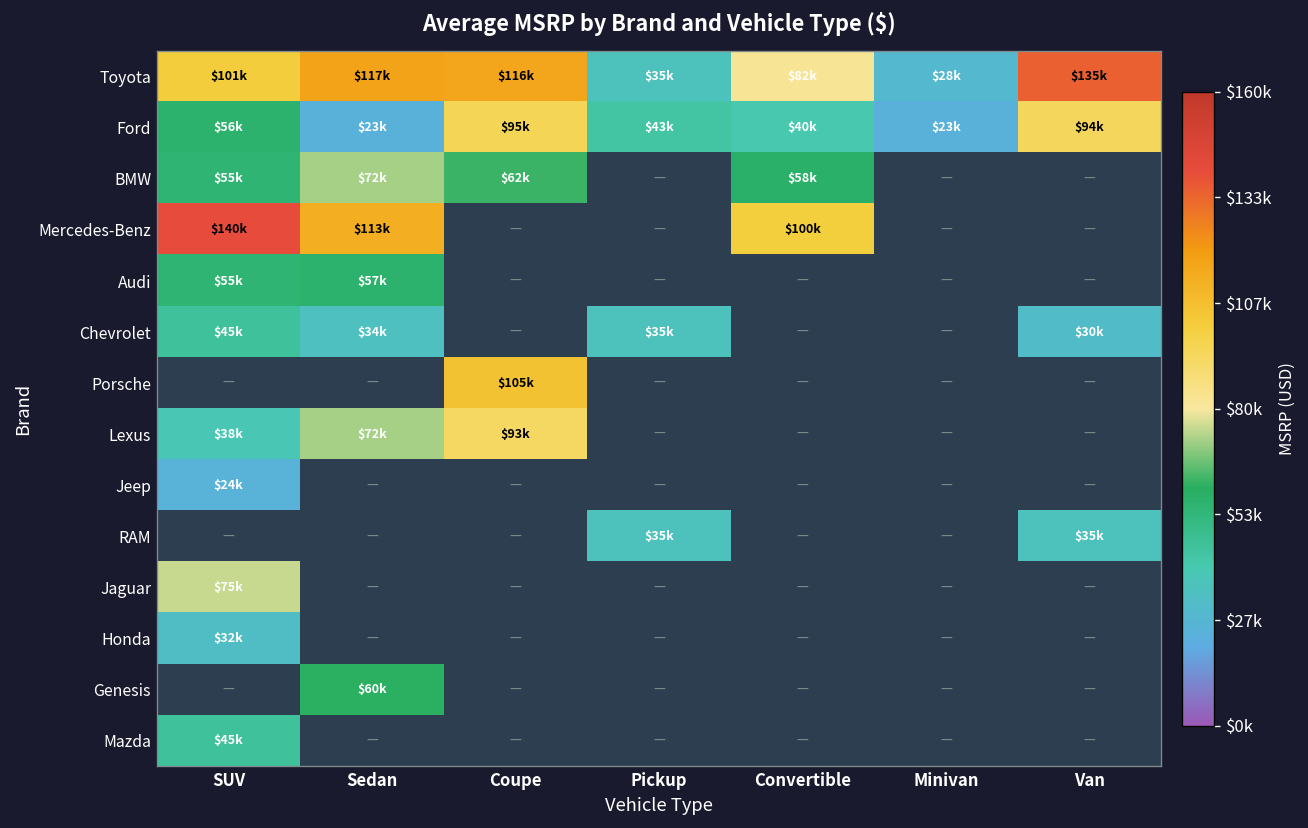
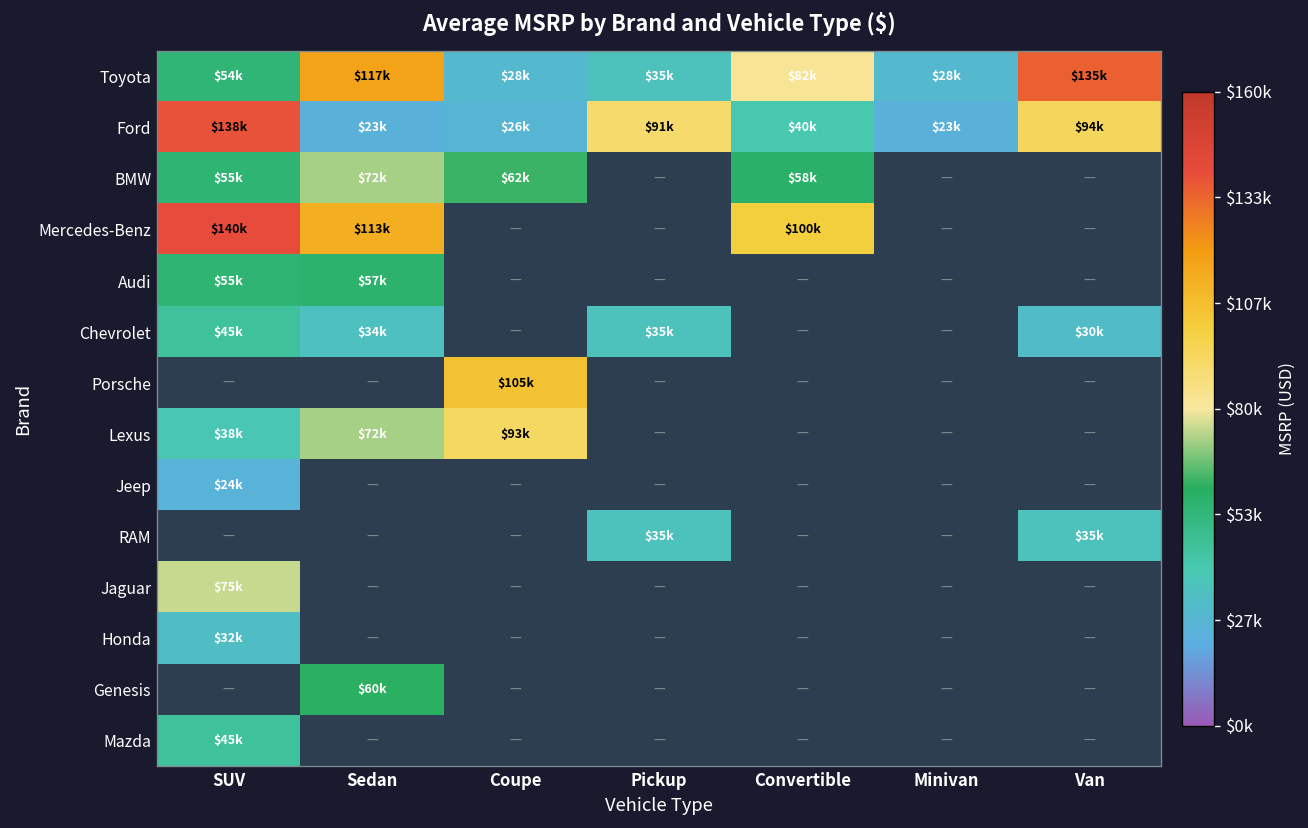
Toyota, SUV: $101k -> $54k
Toyota, Coupe: $116k -> $28k
Ford, SUV: $56k -> $138k
Ford, Coupe: $95k -> $26k
Ford, Pickup: $43k -> $91k
